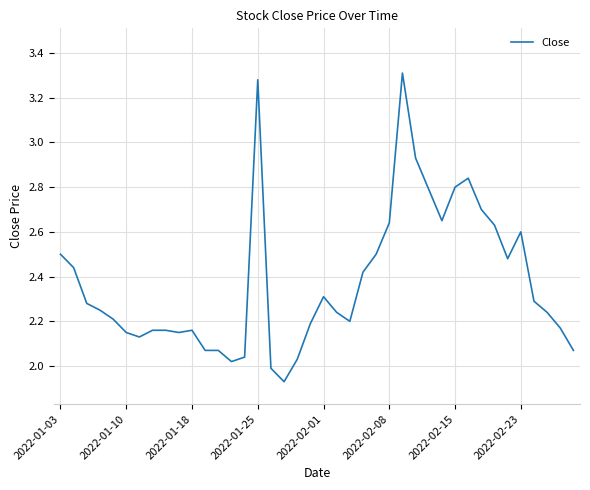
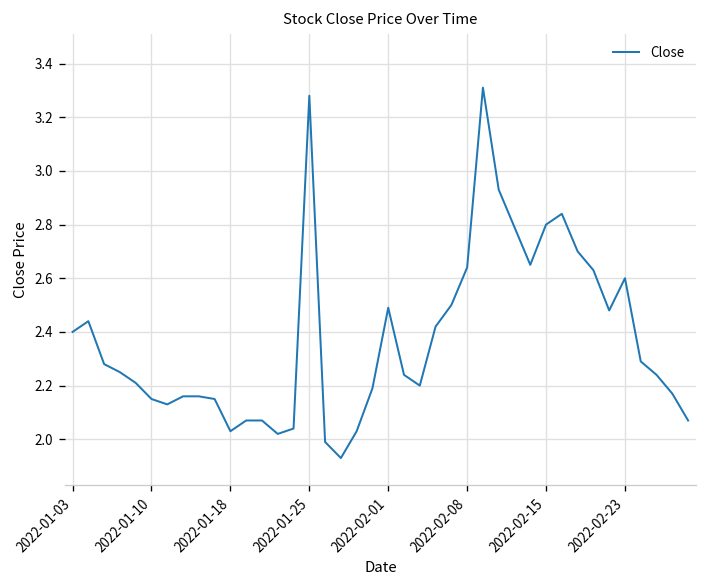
2022-01-03: 2.5 -> 2.4
2022-01-18: 2.16 -> 2.03
2022-02-01: 2.31 -> 2.49
